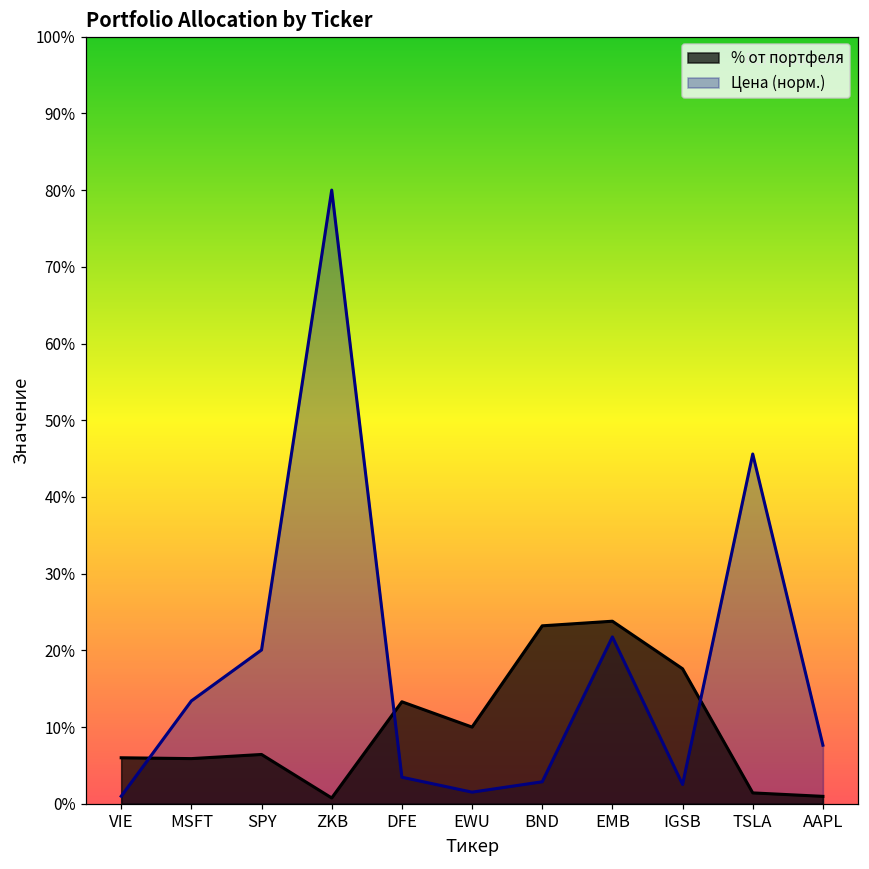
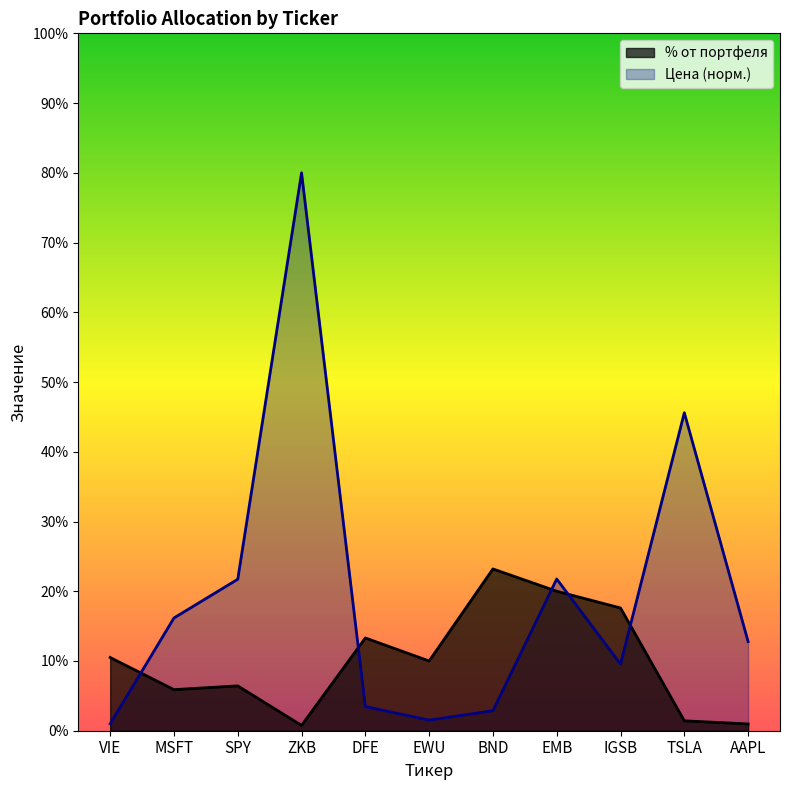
% от портфеля, VIE: 6% -> 11%
Цена (норм.), MSFT: 13% -> 16%
Цена (норм.), SPY: 20% -> 22%
% от портфеля, EMB: 24% -> 20%
Цена (норм.), IGSB: 3% -> 10%
Цена (норм.), AAPL: 8% -> 13%
